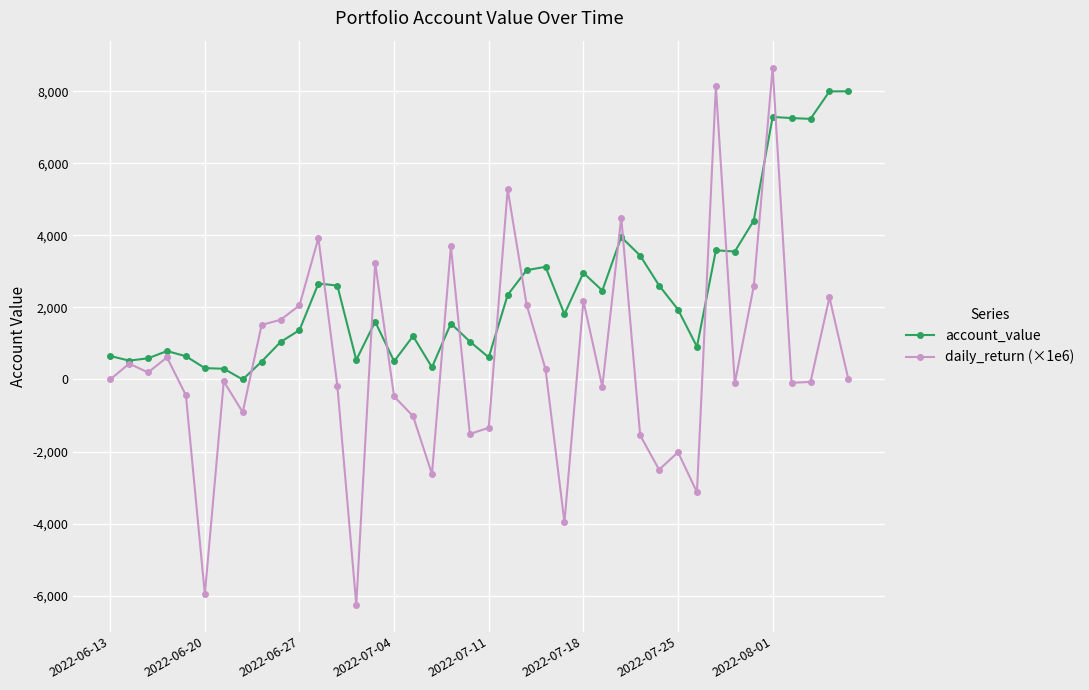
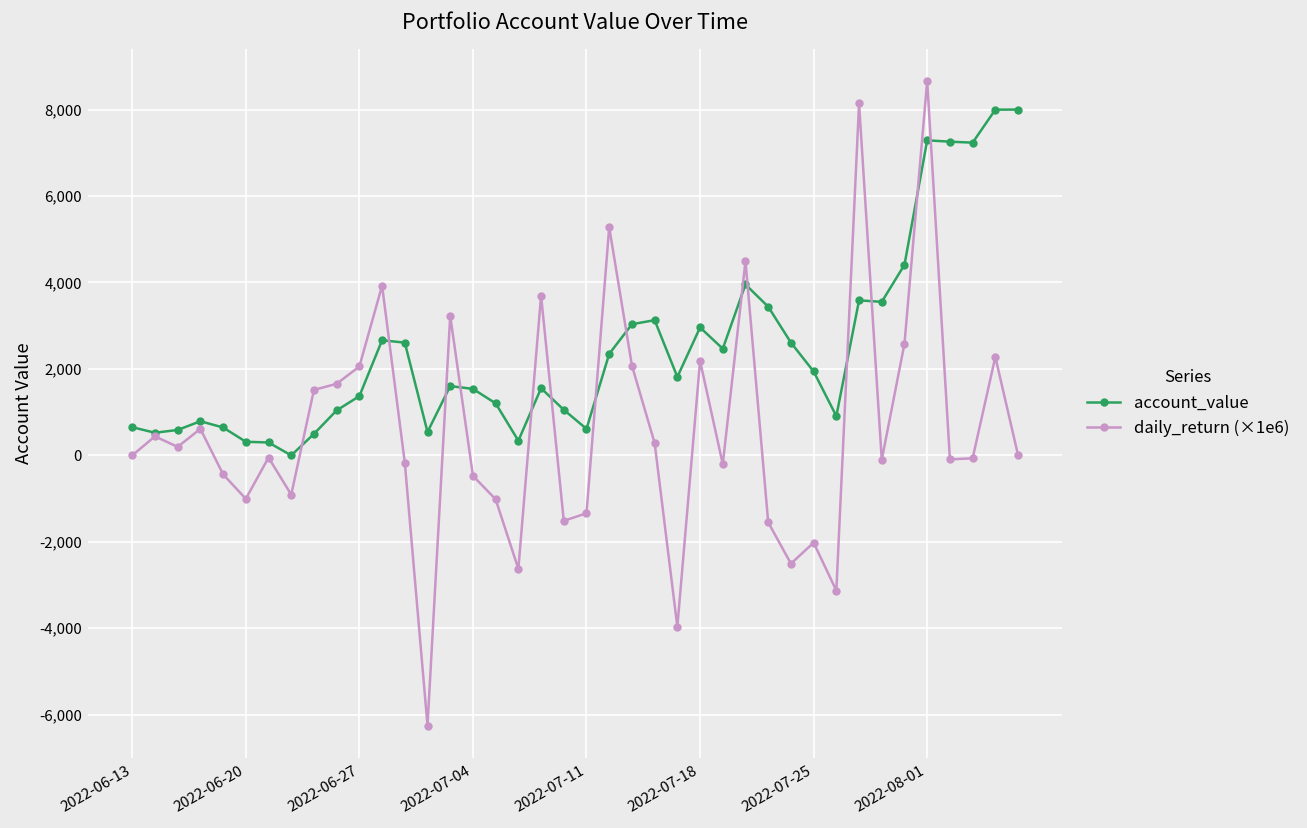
daily_return (×1e6), 2022-06-20: -6,000 -> -1,000
account_value, 2022-07-04: 500 -> 1,500
